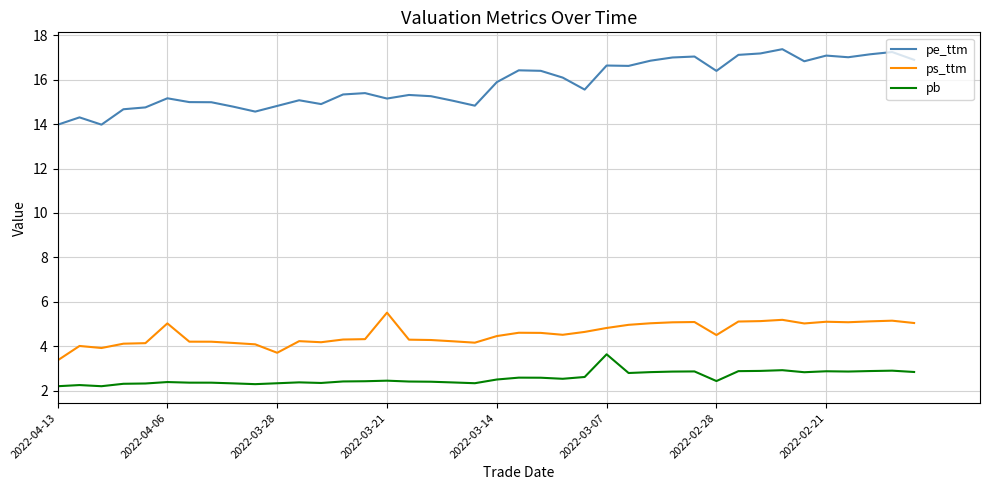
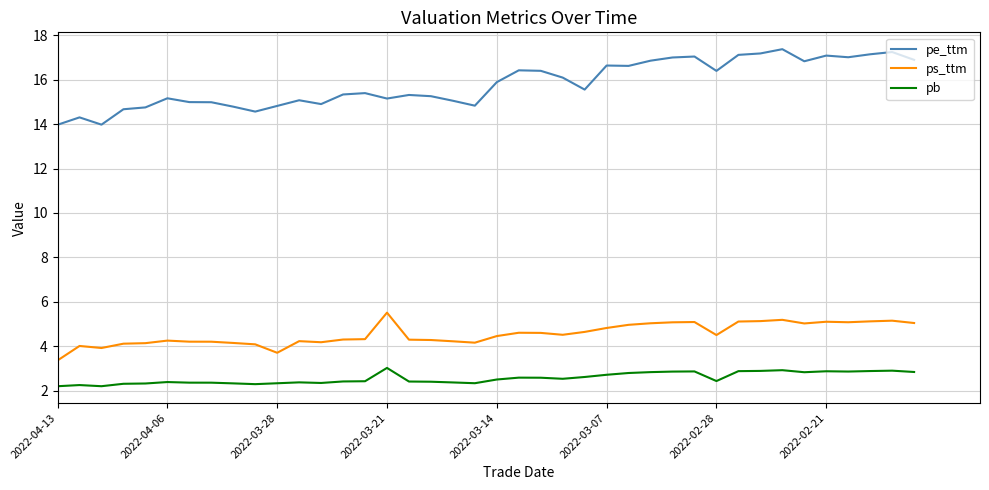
ps_ttm, 2022-04-06: 5.0 -> 4.3
pb, 2022-03-21: 2.5 -> 3.0
pb, 2022-03-07: 3.6 -> 2.7
